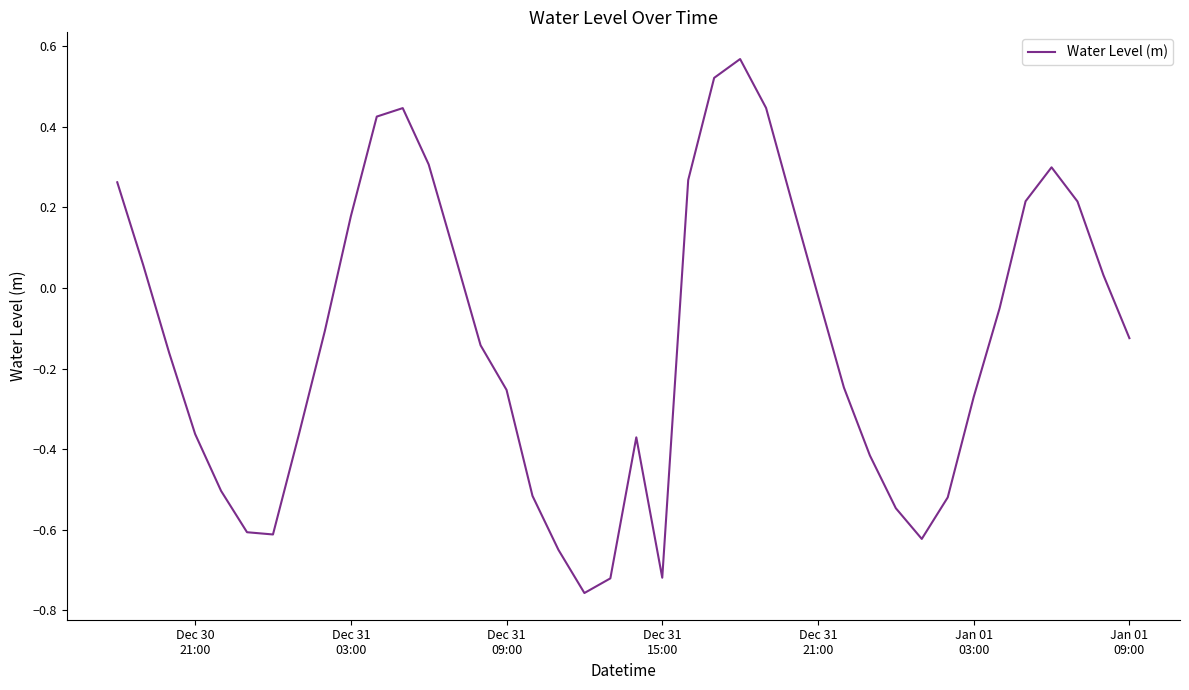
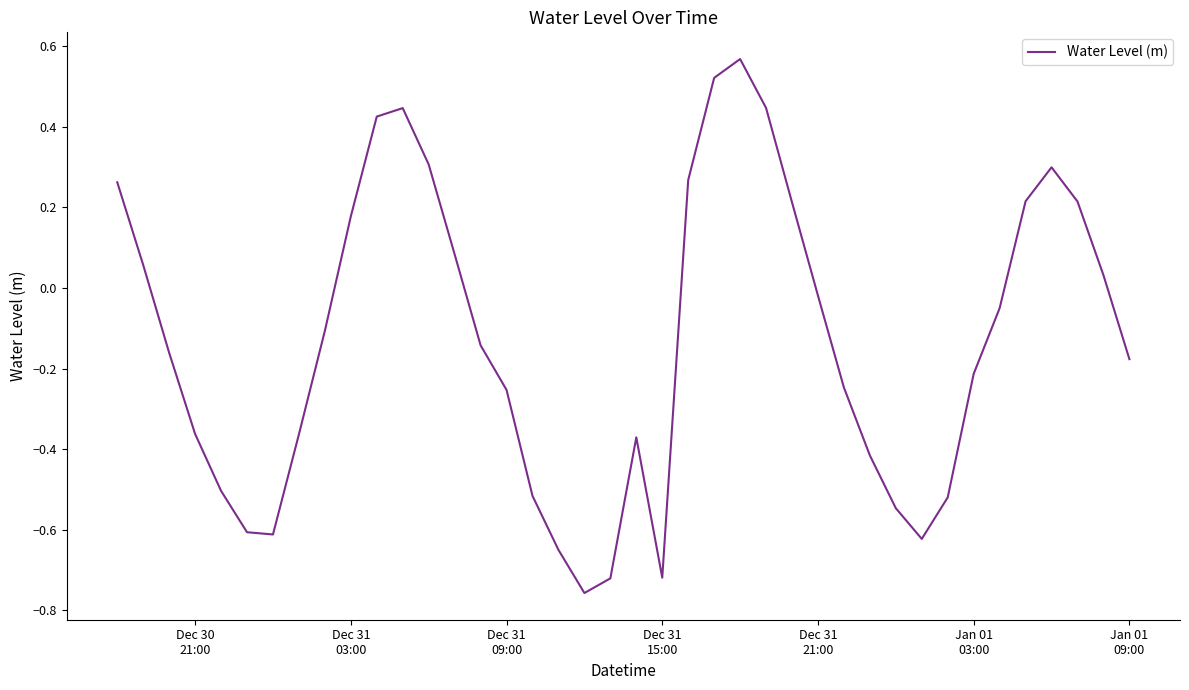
Jan 01 03:00: -0.27 -> -0.21
Jan 01 09:00: -0.12 -> -0.18
